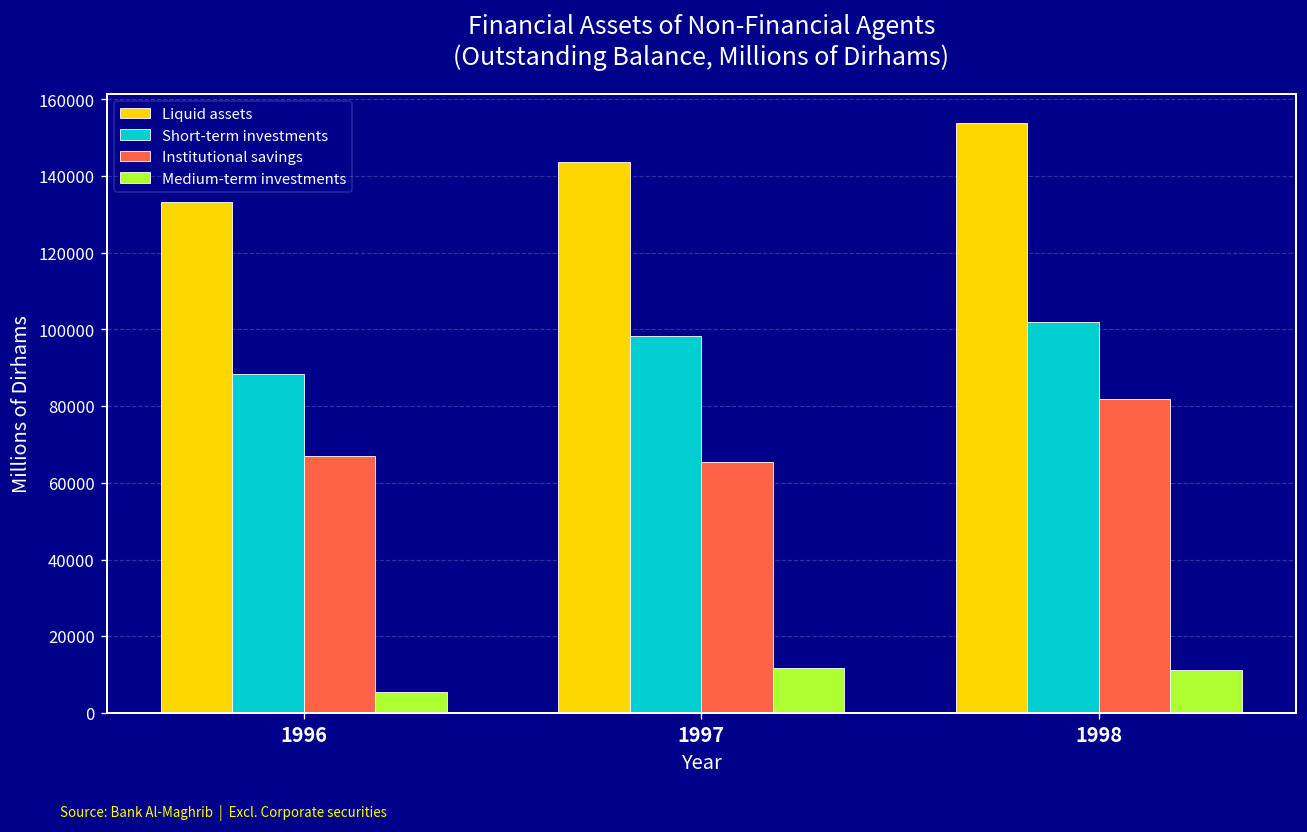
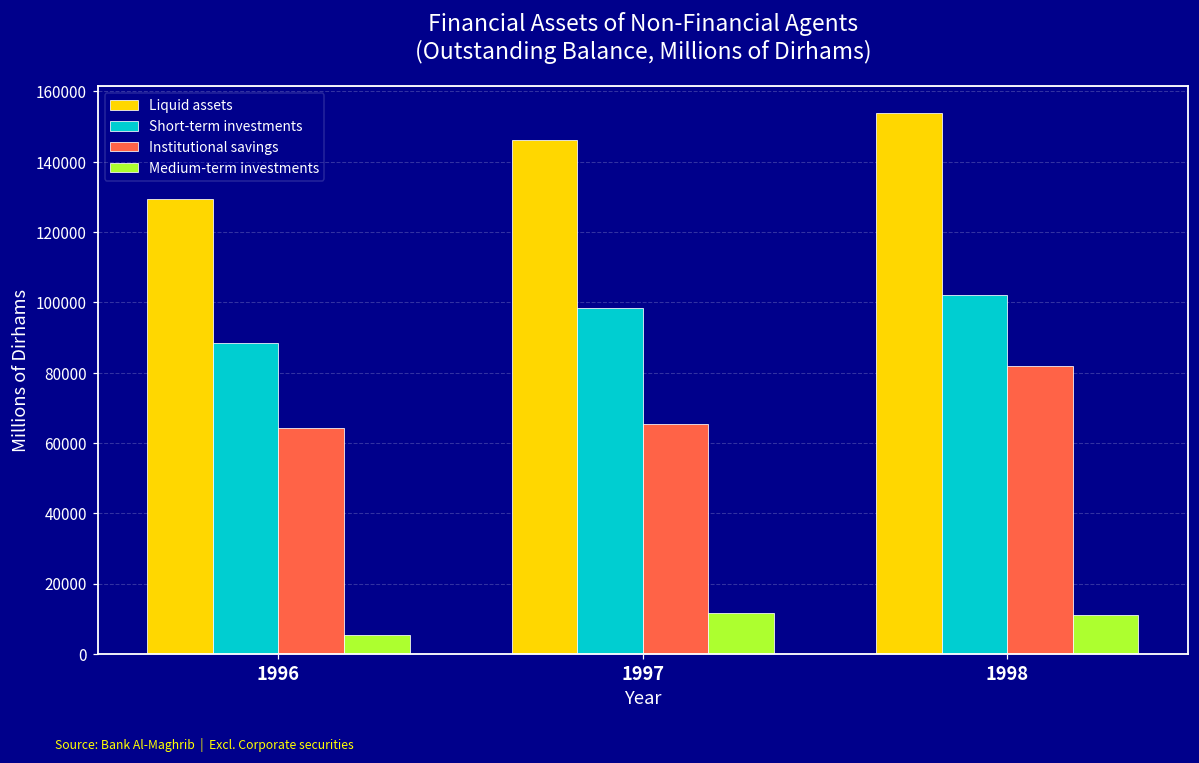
Liquid assets, 1996: 133000 -> 129000
Institutional savings, 1996: 67000 -> 64000
Liquid assets, 1997: 144000 -> 146000
